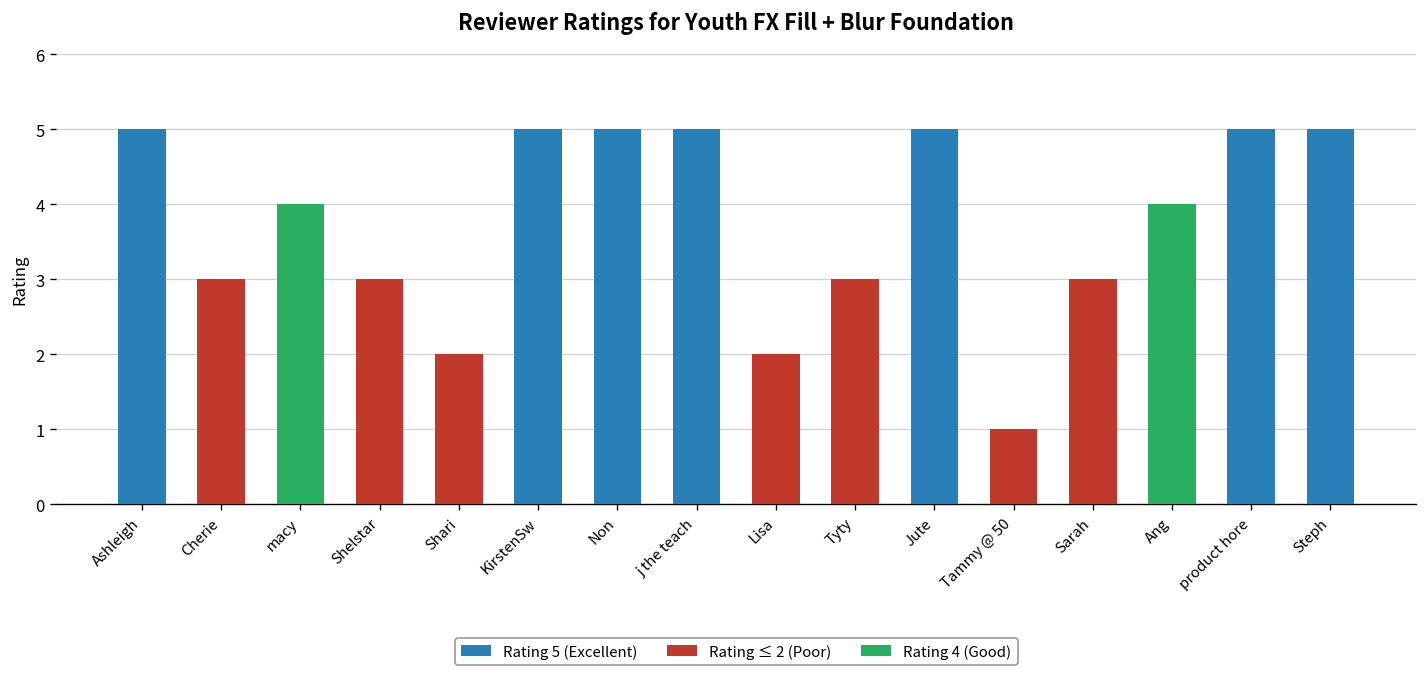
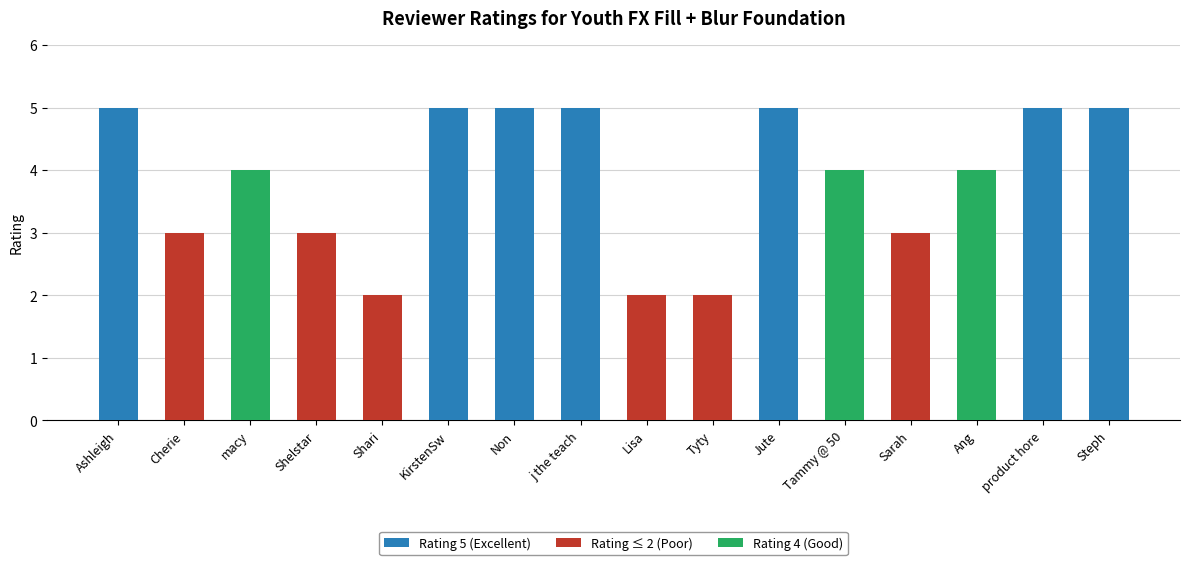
Tyty: 3 -> 2
Tammy @ 50: 1 -> 4
